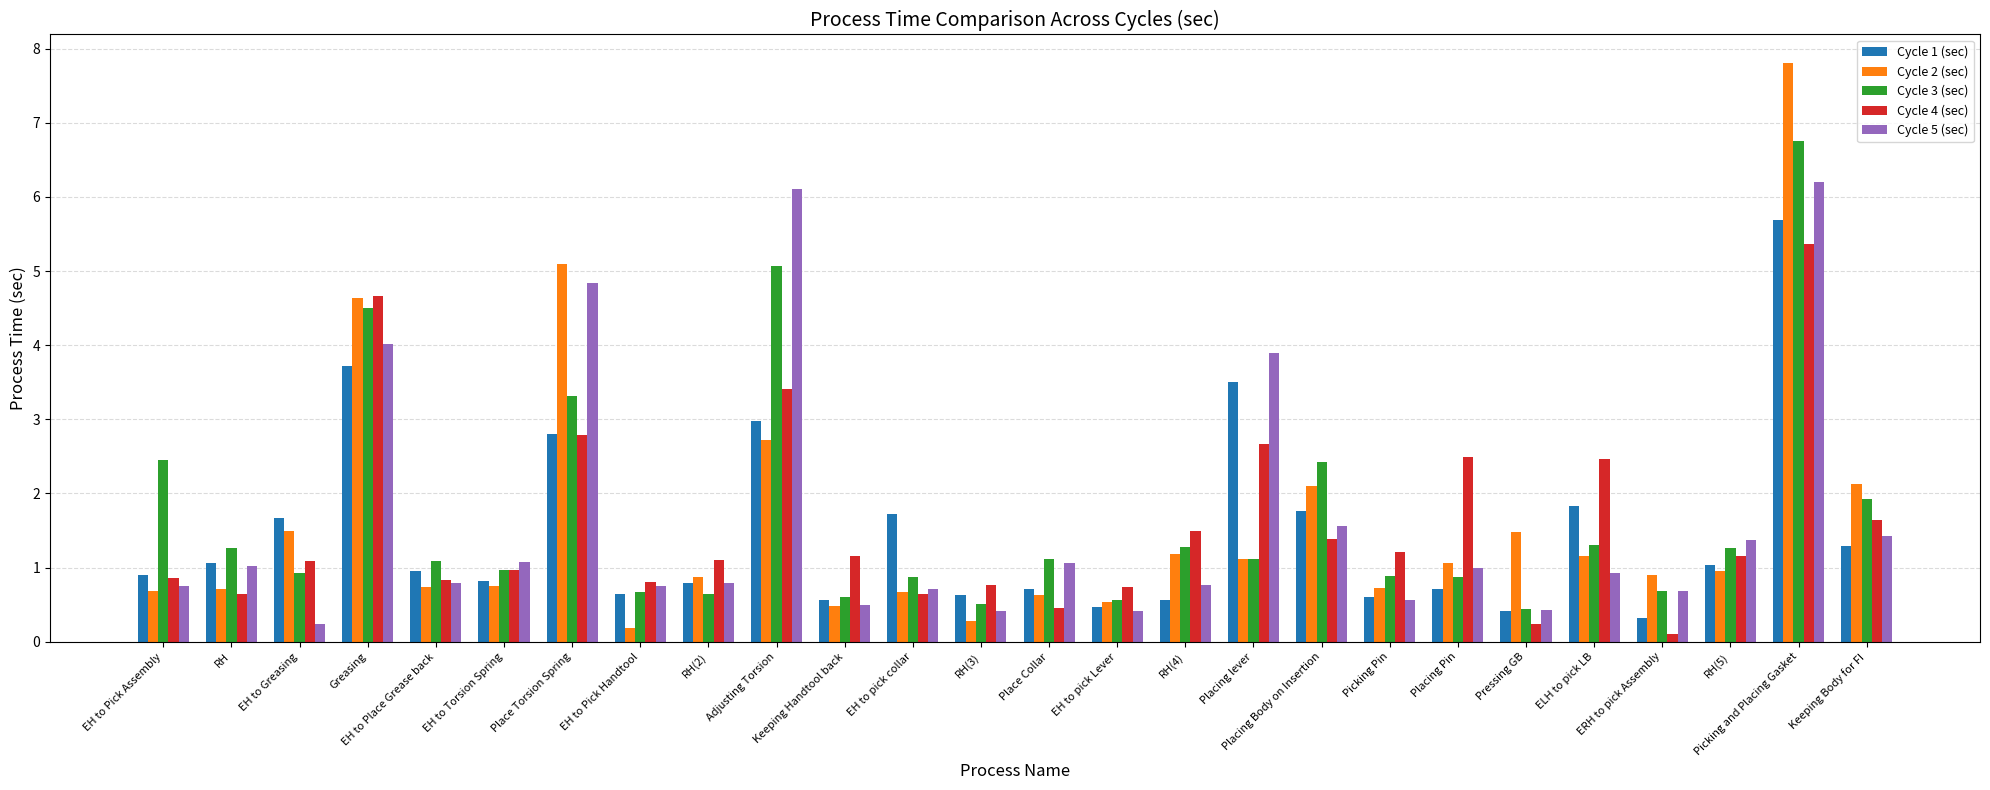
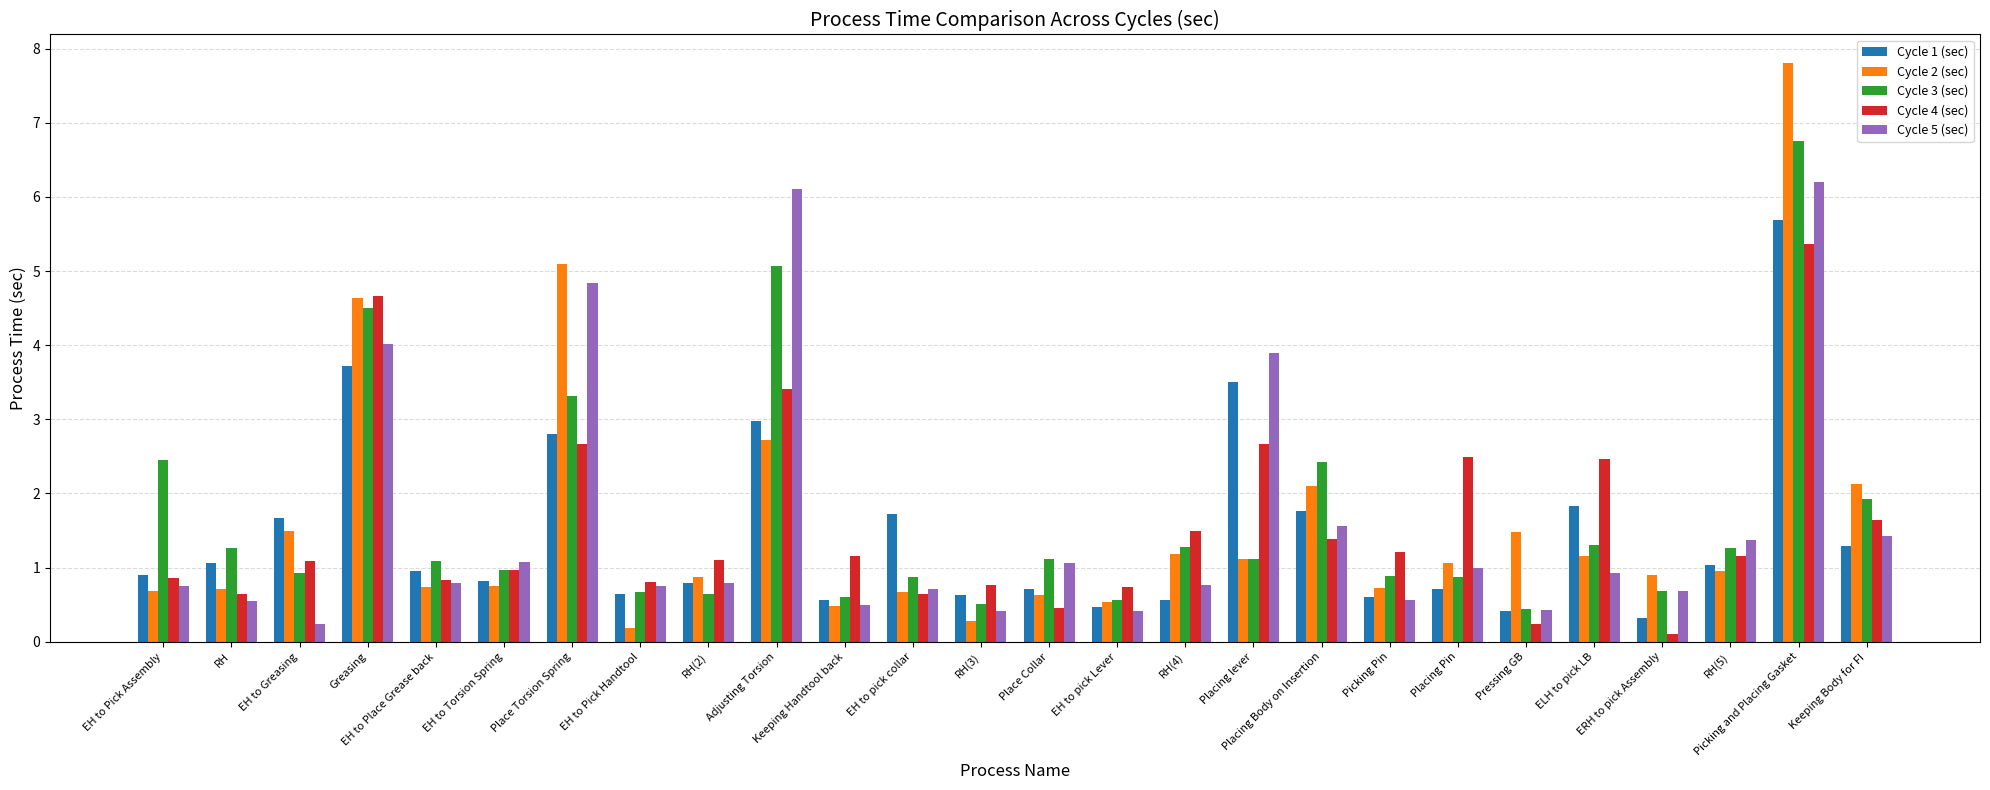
Cycle 5 (sec), RH: 1.0 -> 0.6
Cycle 4 (sec), Place Torsion Spring: 2.8 -> 2.7
